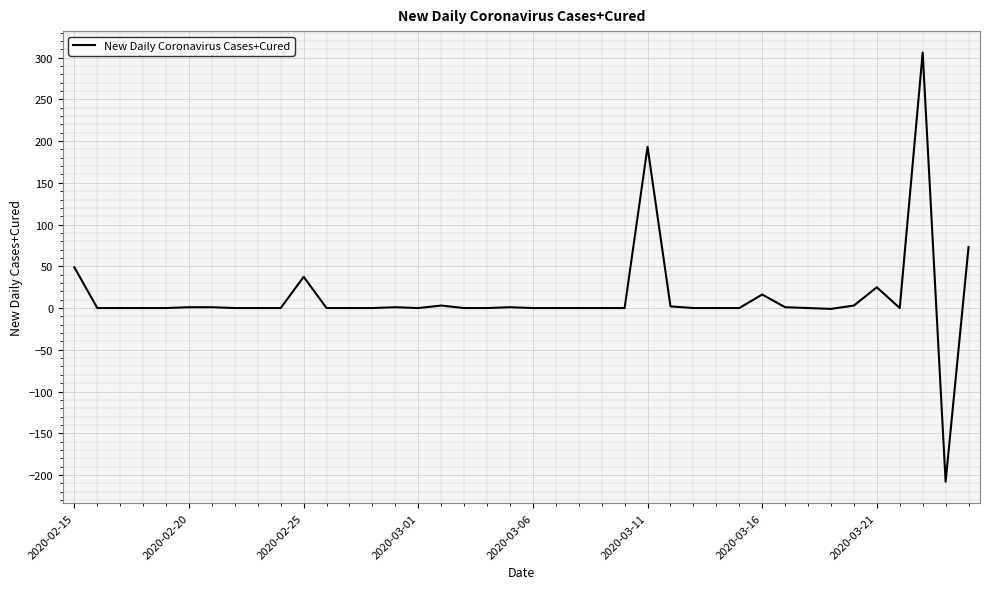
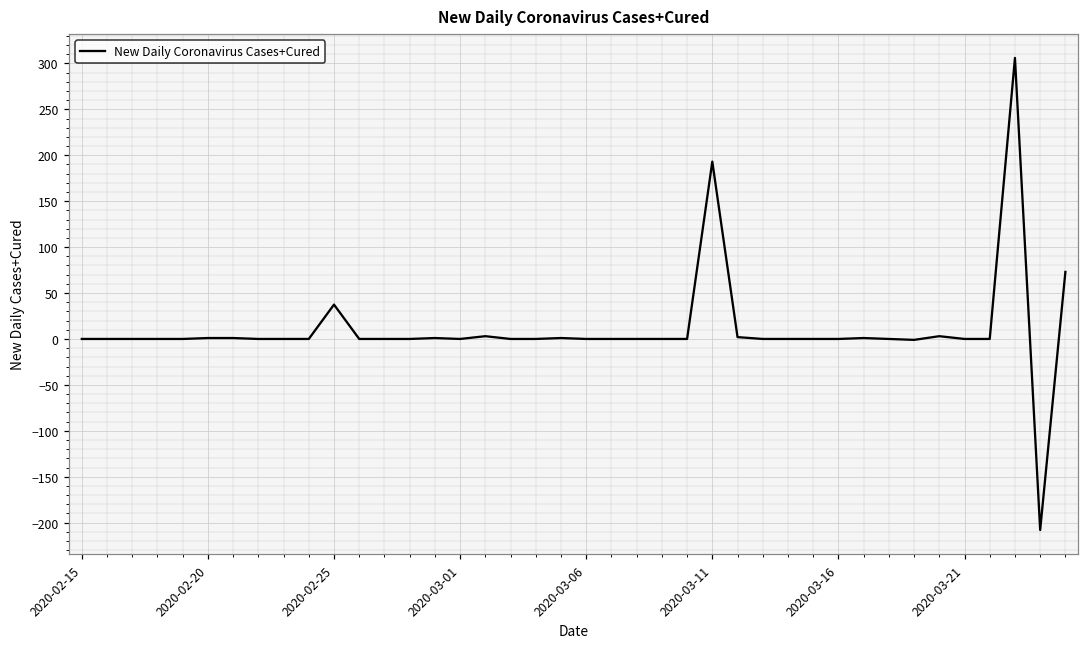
2020-02-15: 50 -> 0
2020-03-16: 20 -> 0
2020-03-21: 20 -> 0
